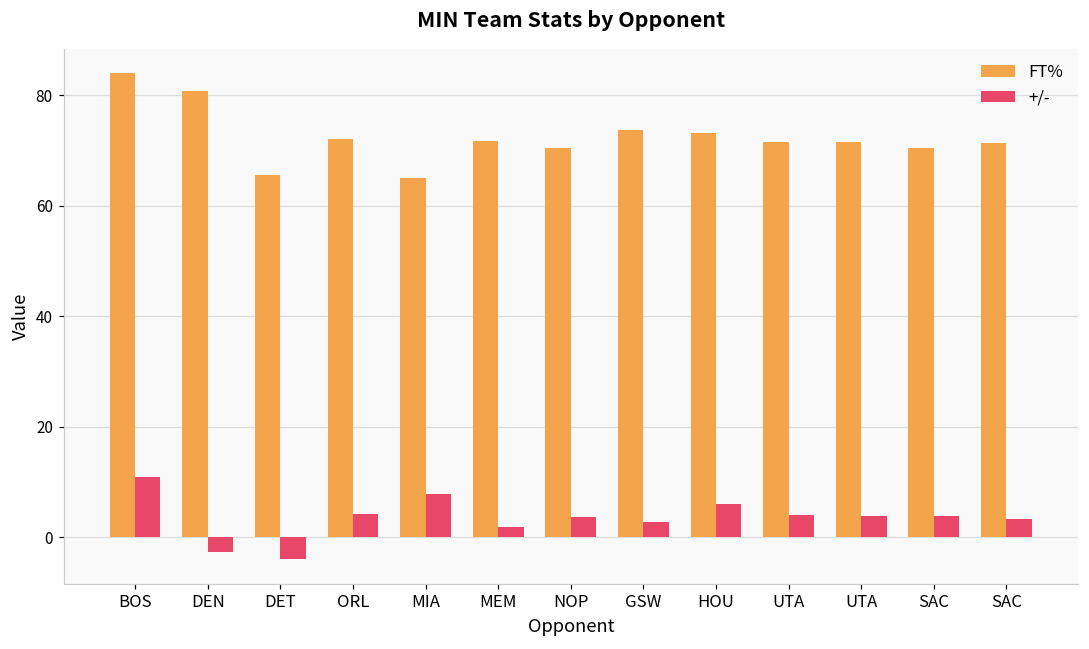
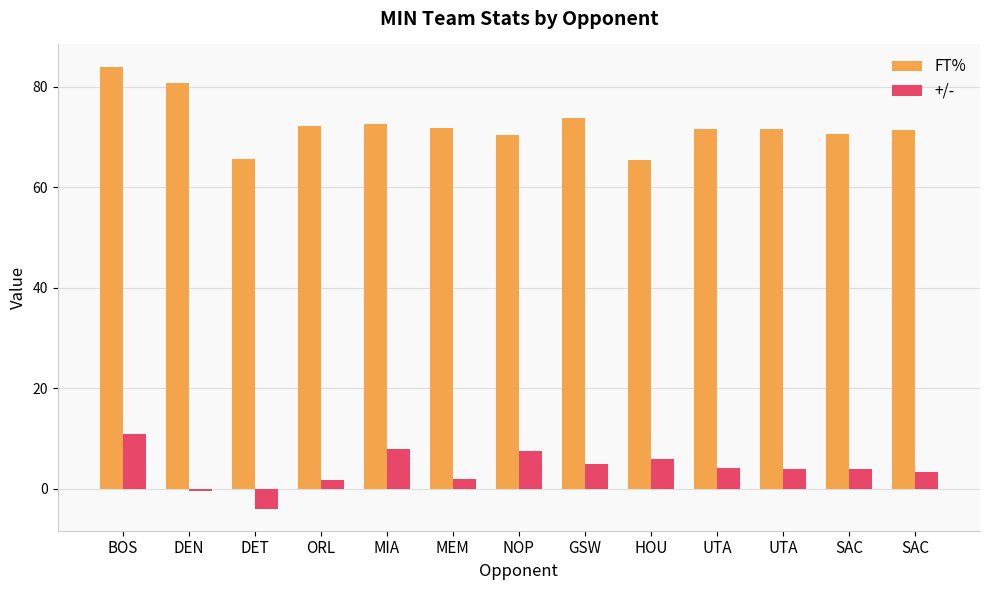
+/-, DEN: -3 -> -1
+/-, ORL: 4 -> 2
FT%, MIA: 65 -> 73
+/-, NOP: 4 -> 8
+/-, GSW: 3 -> 5
FT%, HOU: 73 -> 65
